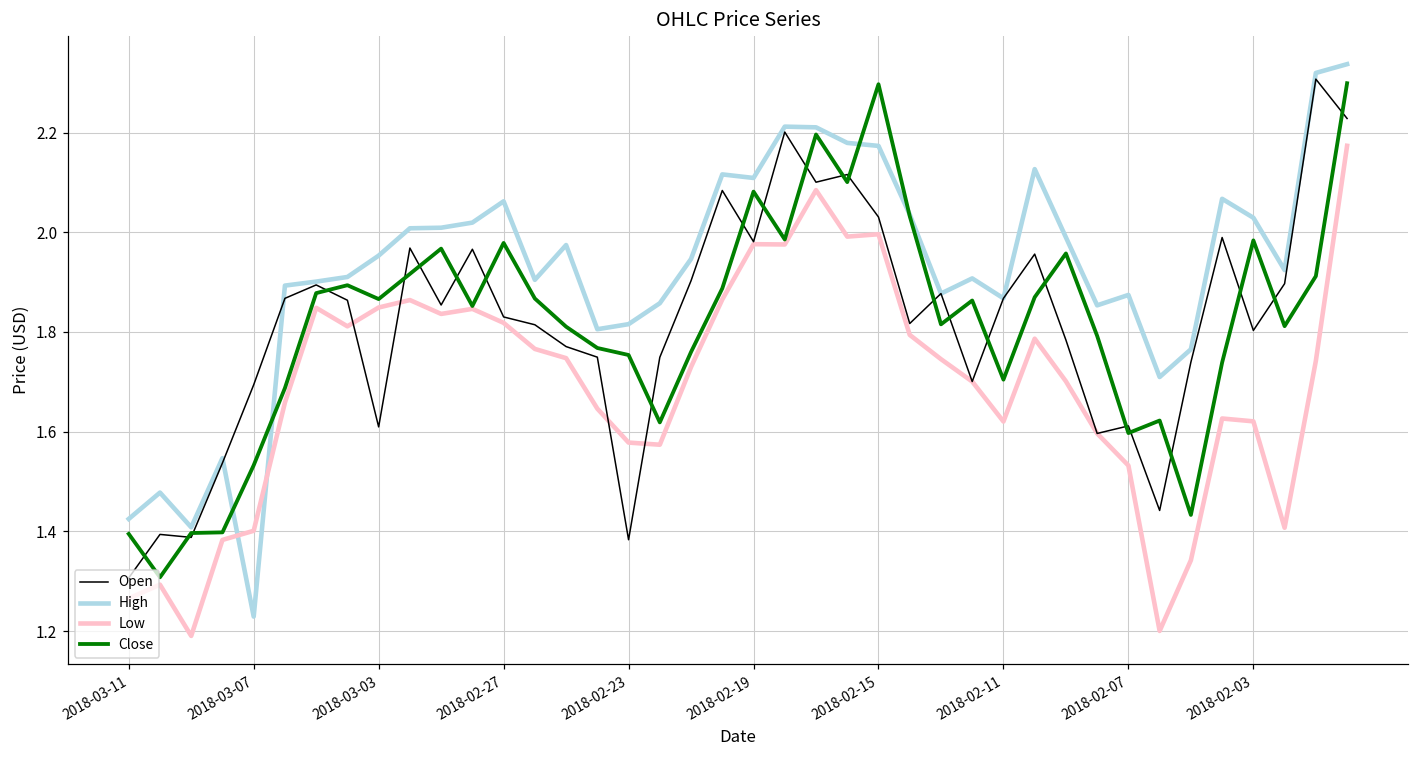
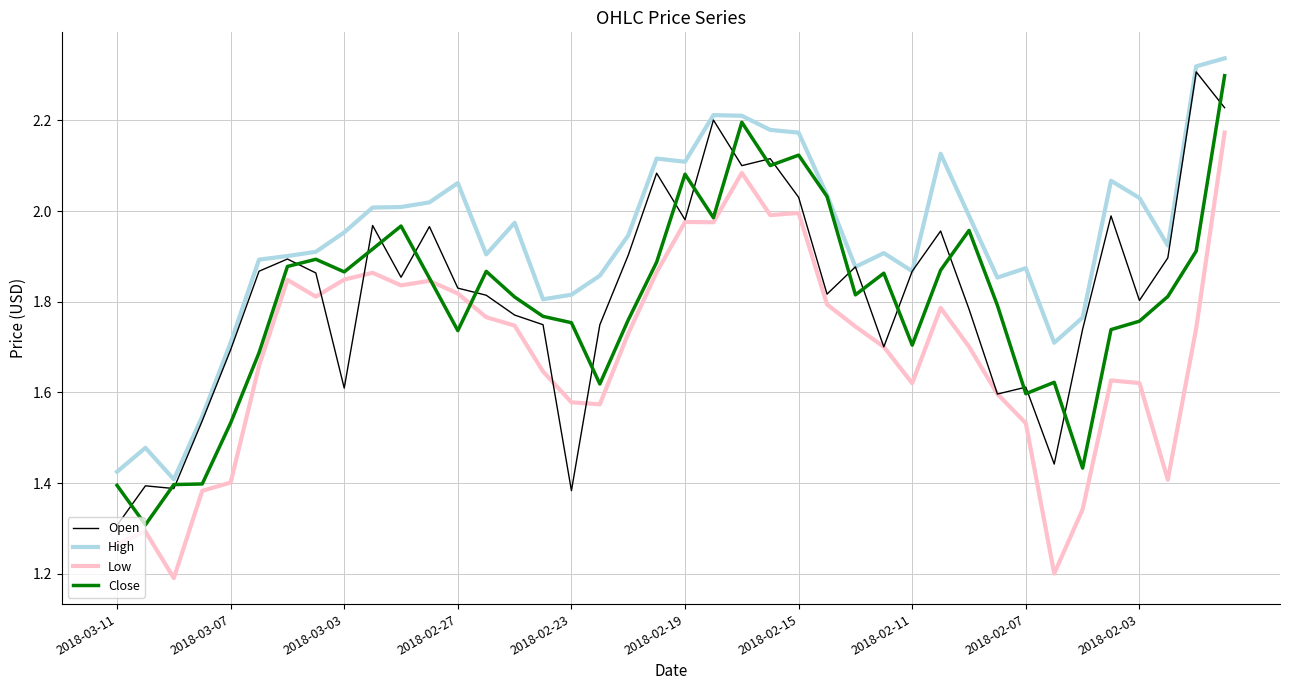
High, 2018-03-07: 1.23 -> 1.71
Close, 2018-02-27: 1.98 -> 1.74
Close, 2018-02-15: 2.30 -> 2.12
Close, 2018-02-03: 1.98 -> 1.76
